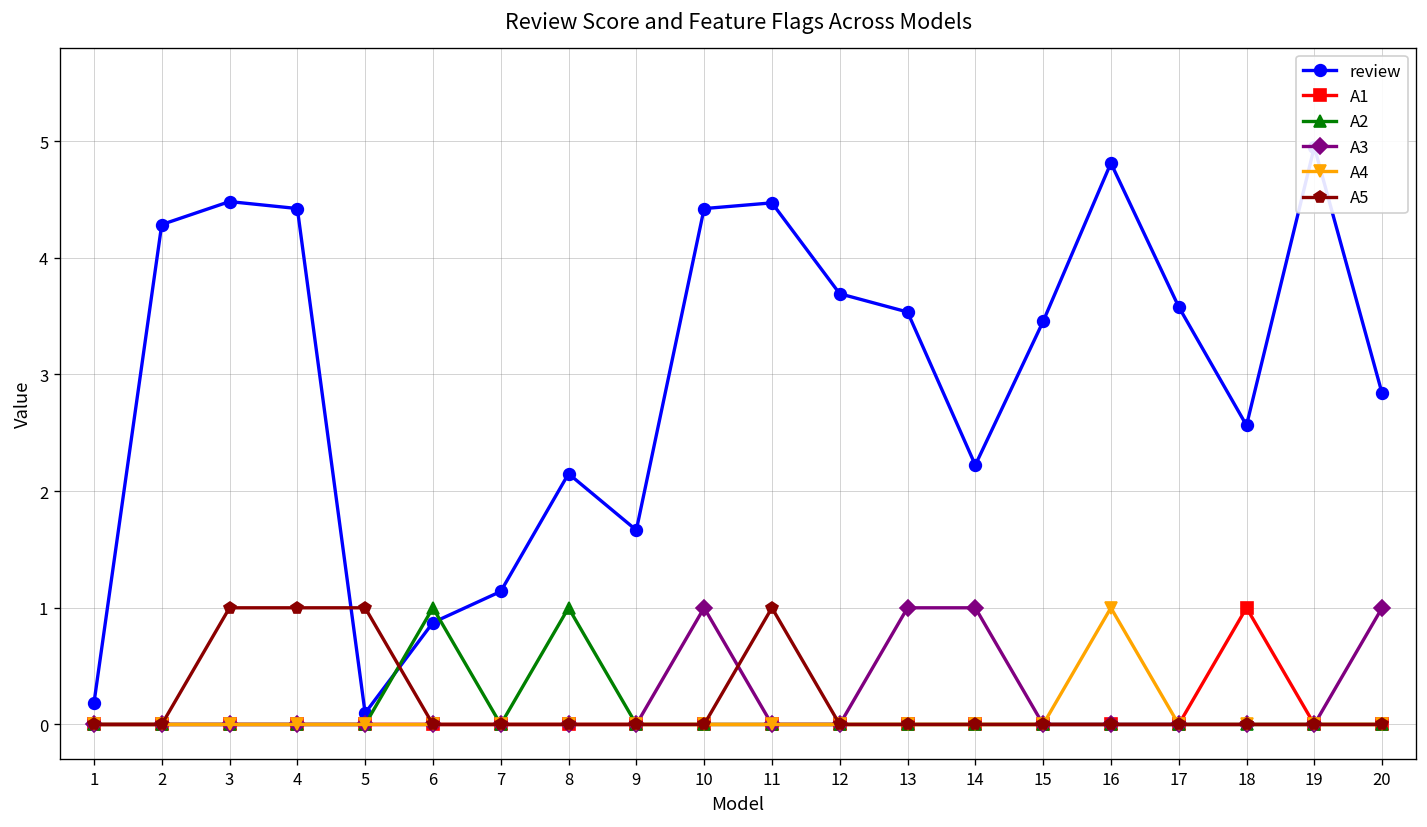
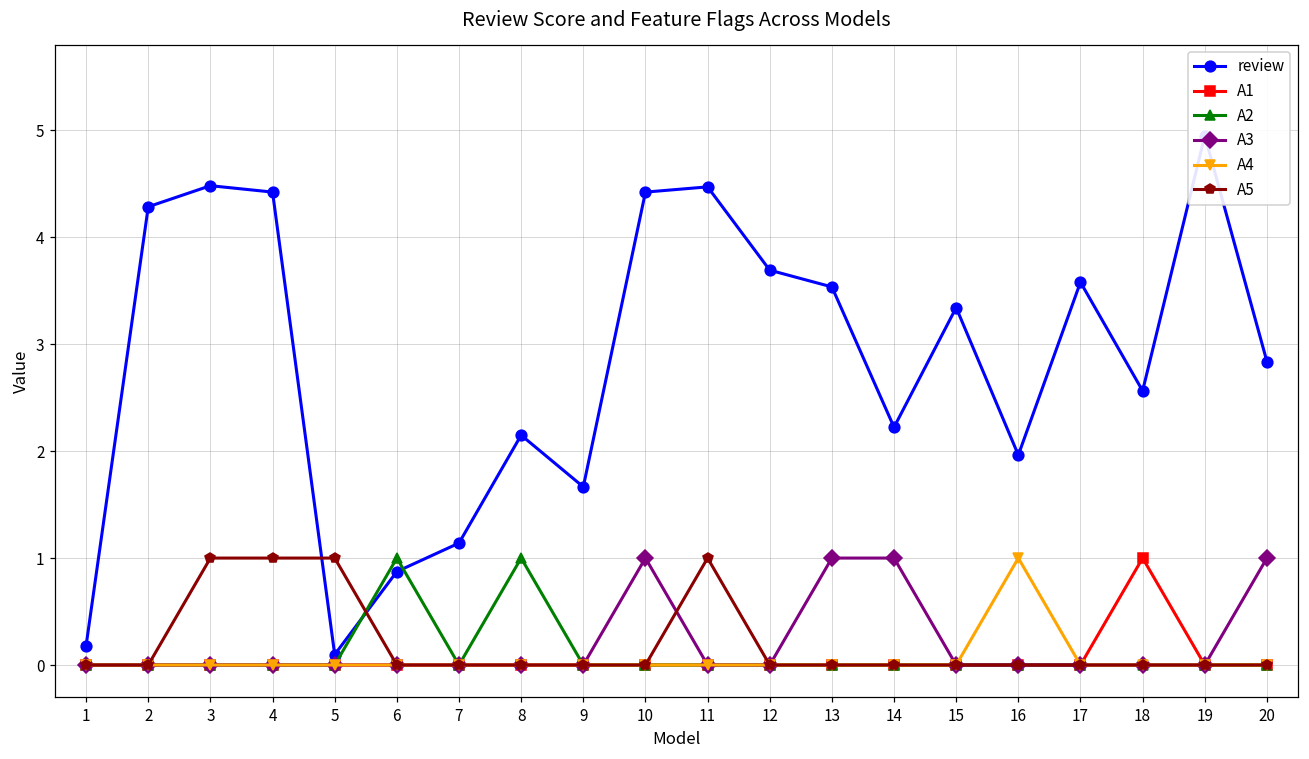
review, 15: 3.5 -> 3.3
review, 16: 4.8 -> 2.0
